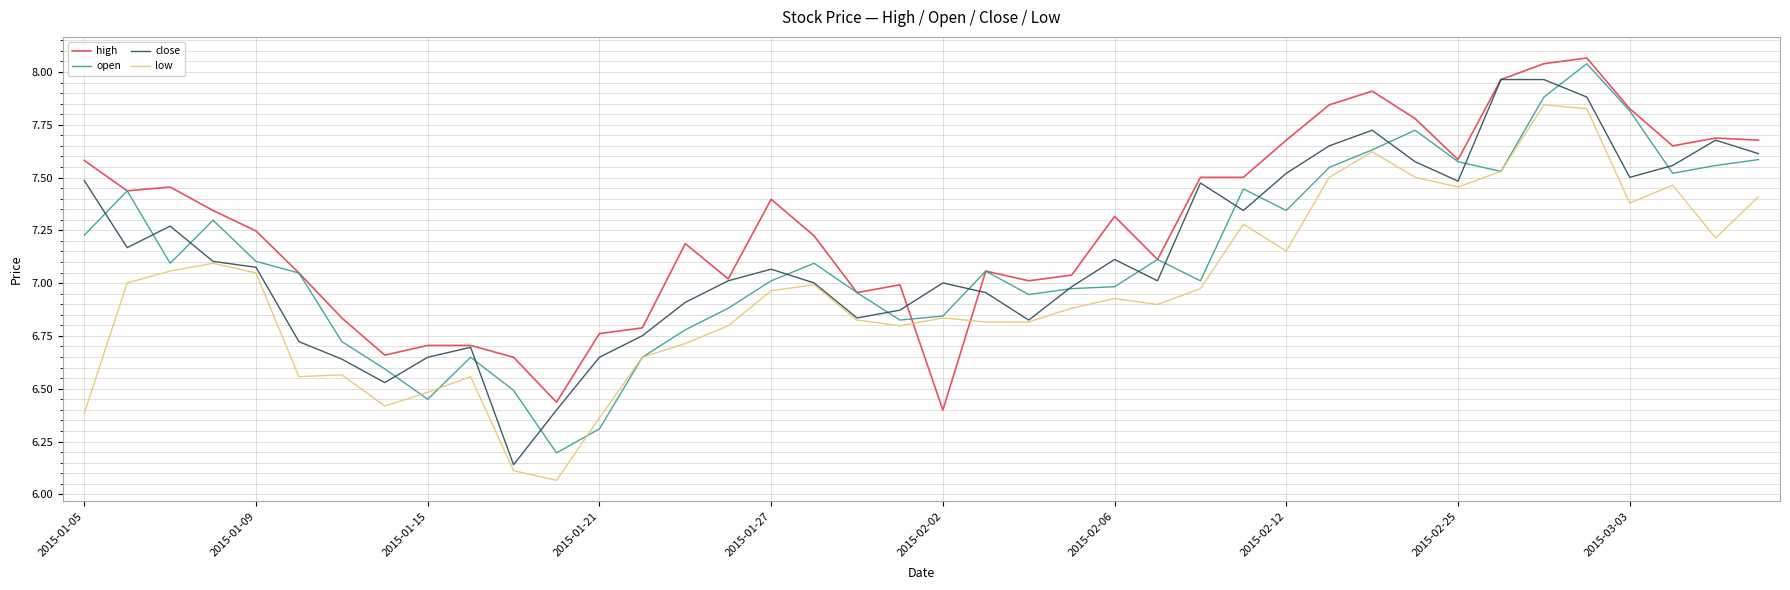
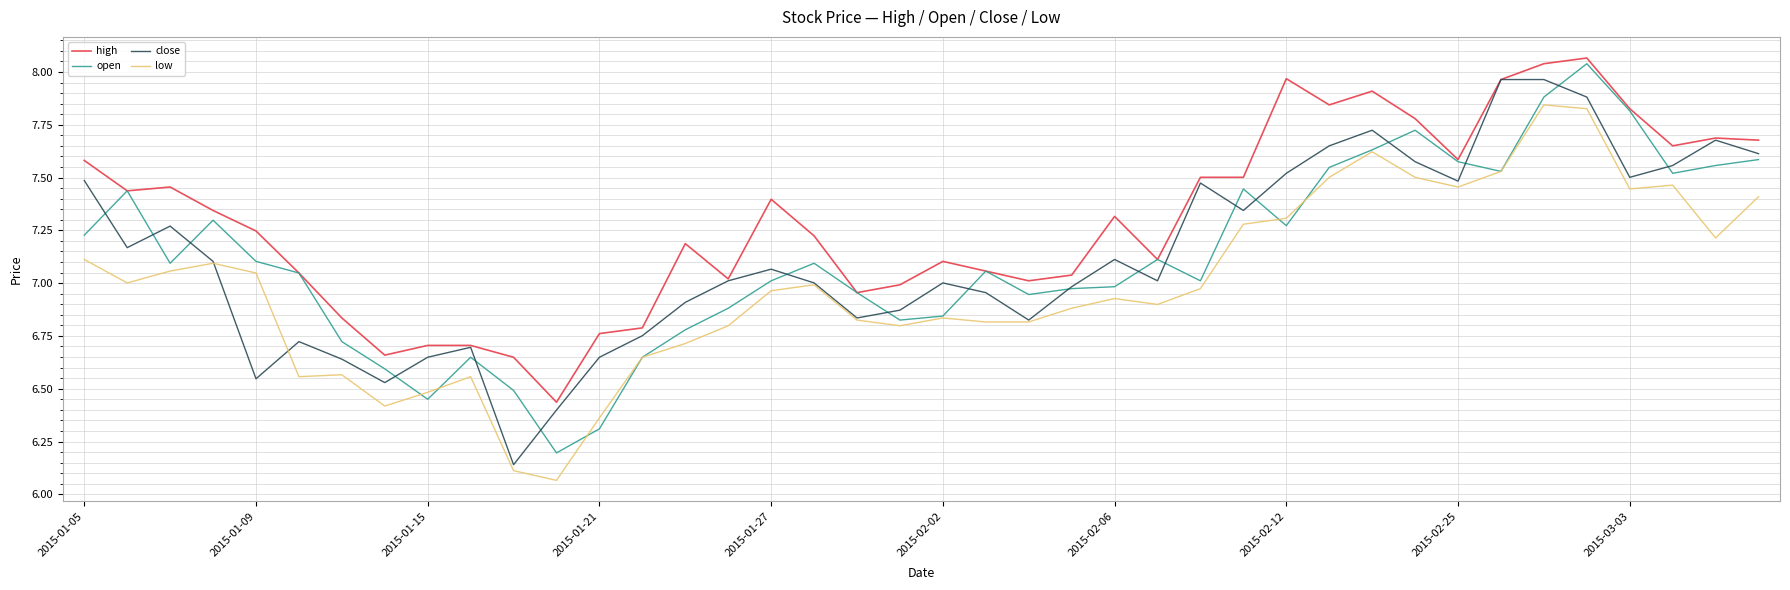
low, 2015-01-05: 6.38 -> 7.11
close, 2015-01-09: 7.08 -> 6.55
high, 2015-02-02: 6.40 -> 7.10
high, 2015-02-12: 7.68 -> 7.97
open, 2015-02-12: 7.34 -> 7.27
low, 2015-02-12: 7.15 -> 7.31
low, 2015-03-03: 7.38 -> 7.45
